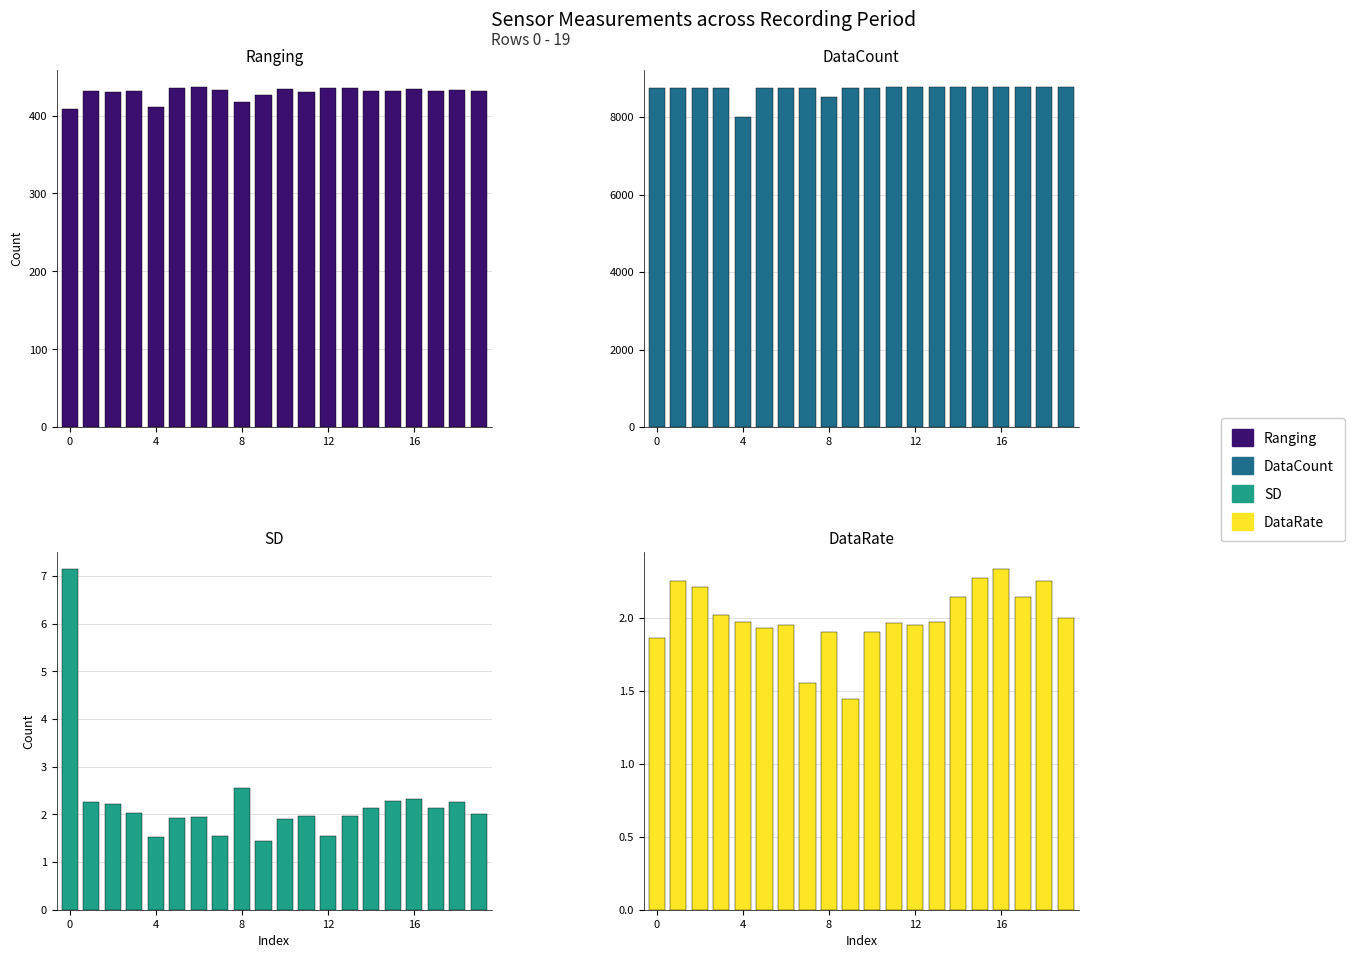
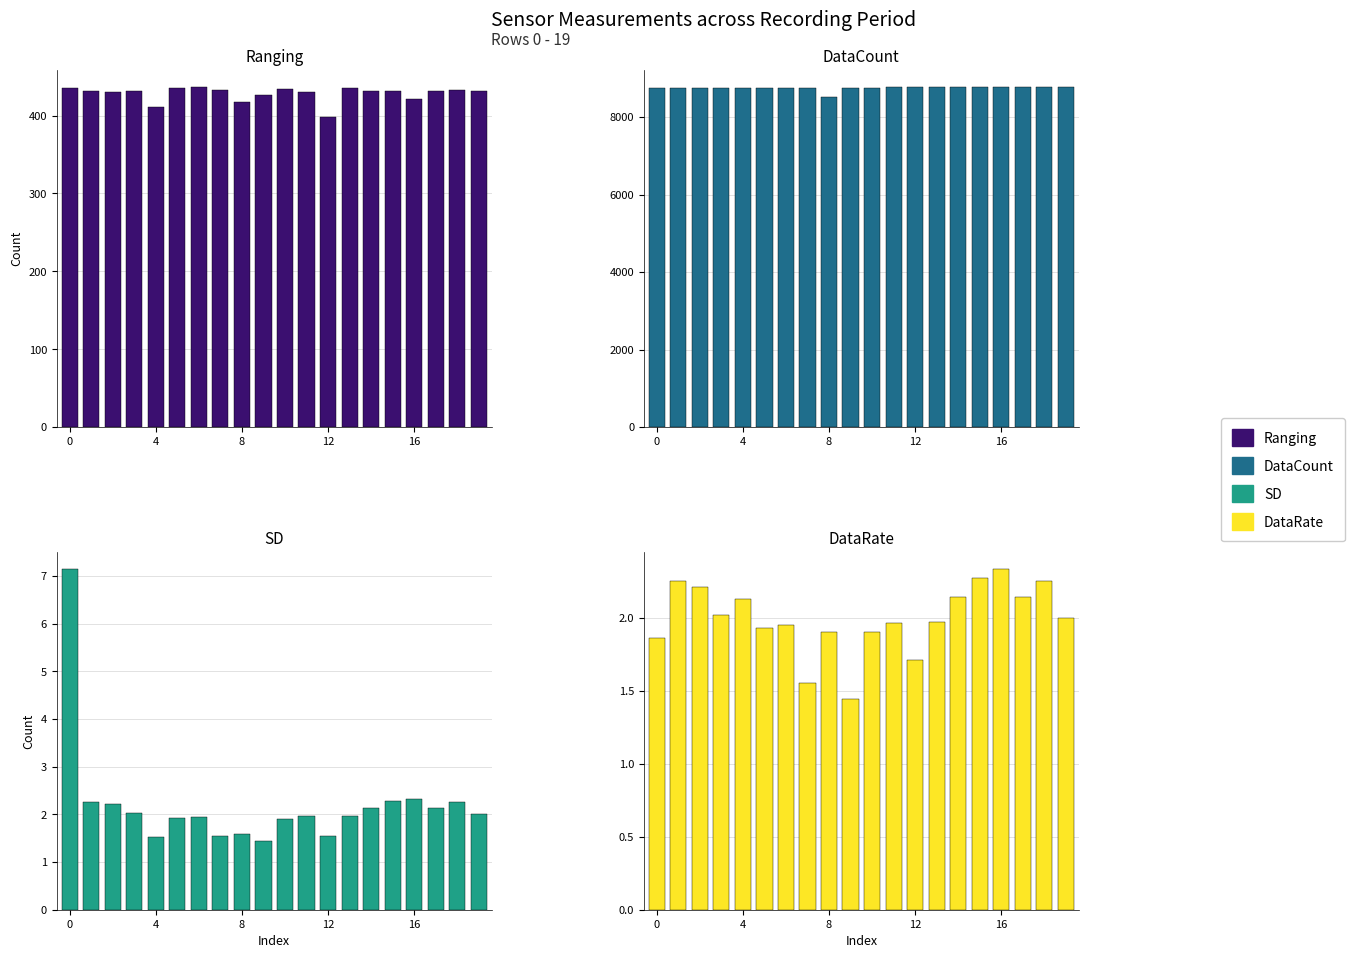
Ranging, 0: 410 -> 440
Ranging, 12: 440 -> 400
Ranging, 16: 430 -> 420
DataCount, 4: 8000 -> 8700
SD, 8: 2.6 -> 1.6
DataRate, 4: 1.97 -> 2.13
DataRate, 12: 1.95 -> 1.71
